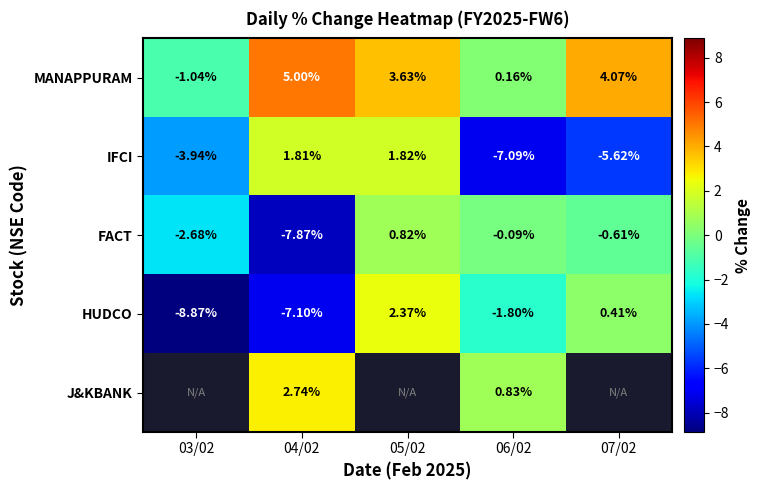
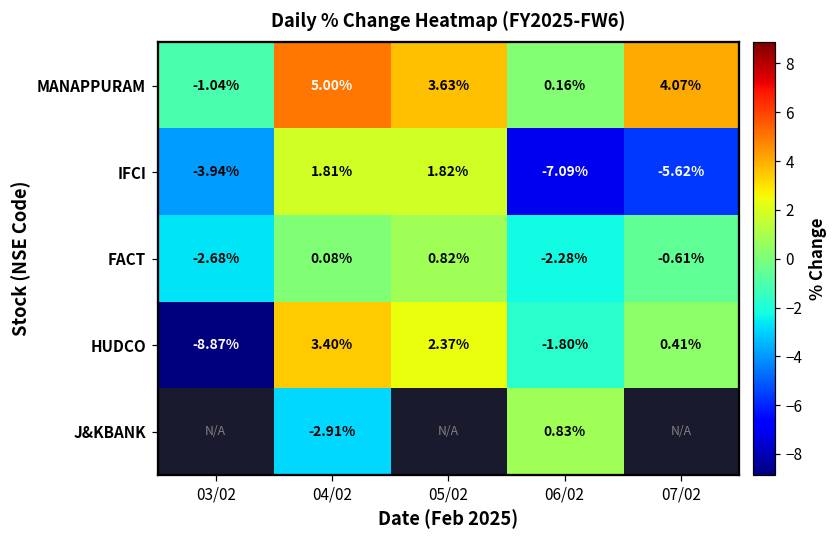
FACT, 04/02: -7.87% -> 0.08%
FACT, 06/02: -0.09% -> -2.28%
HUDCO, 04/02: -7.10% -> 3.40%
J&KBANK, 04/02: 2.74% -> -2.91%
